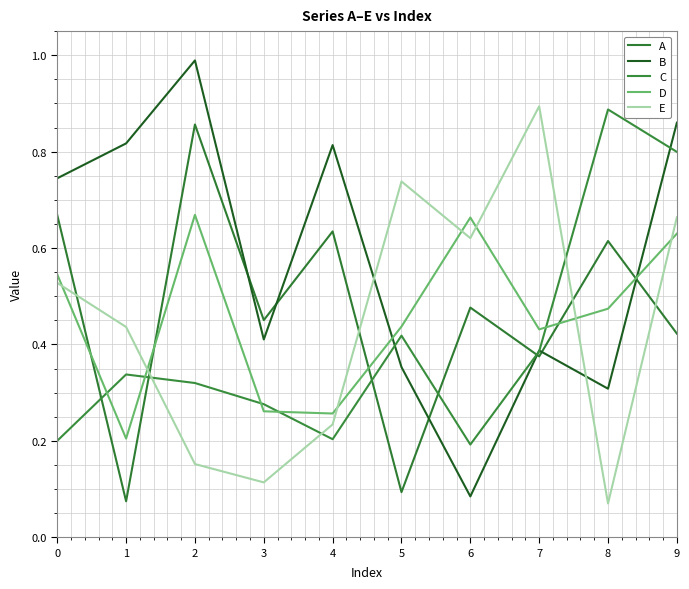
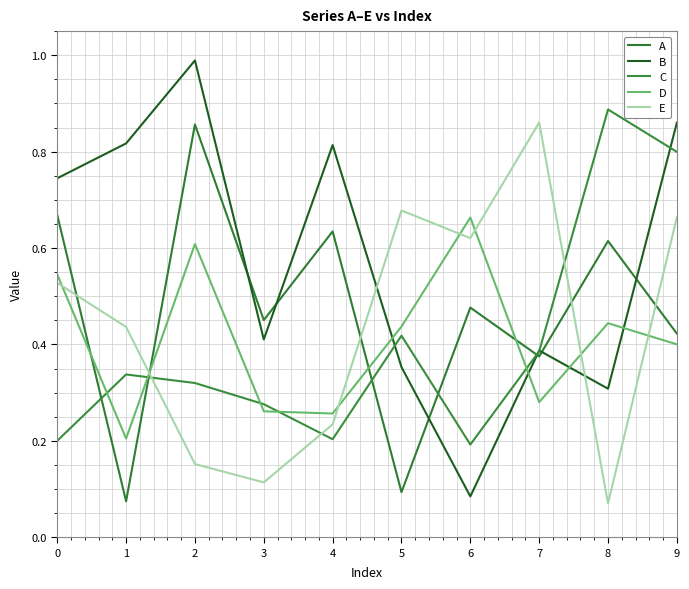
D, 2: 0.67 -> 0.61
E, 5: 0.74 -> 0.68
D, 7: 0.43 -> 0.28
E, 7: 0.89 -> 0.86
D, 8: 0.47 -> 0.44
D, 9: 0.63 -> 0.40
